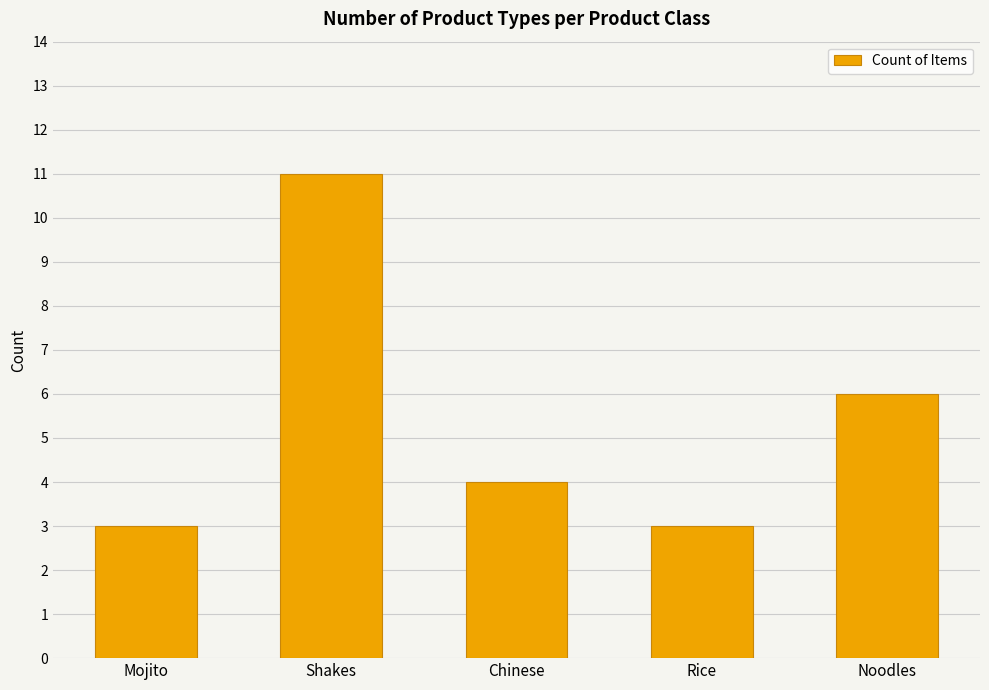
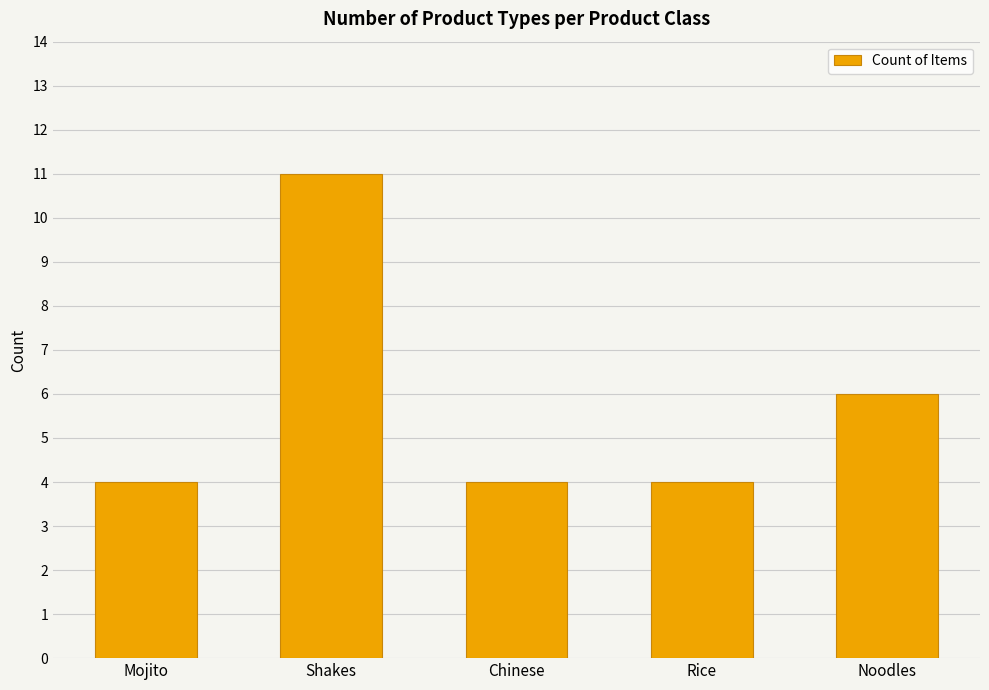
Mojito: 3 -> 4
Rice: 3 -> 4
